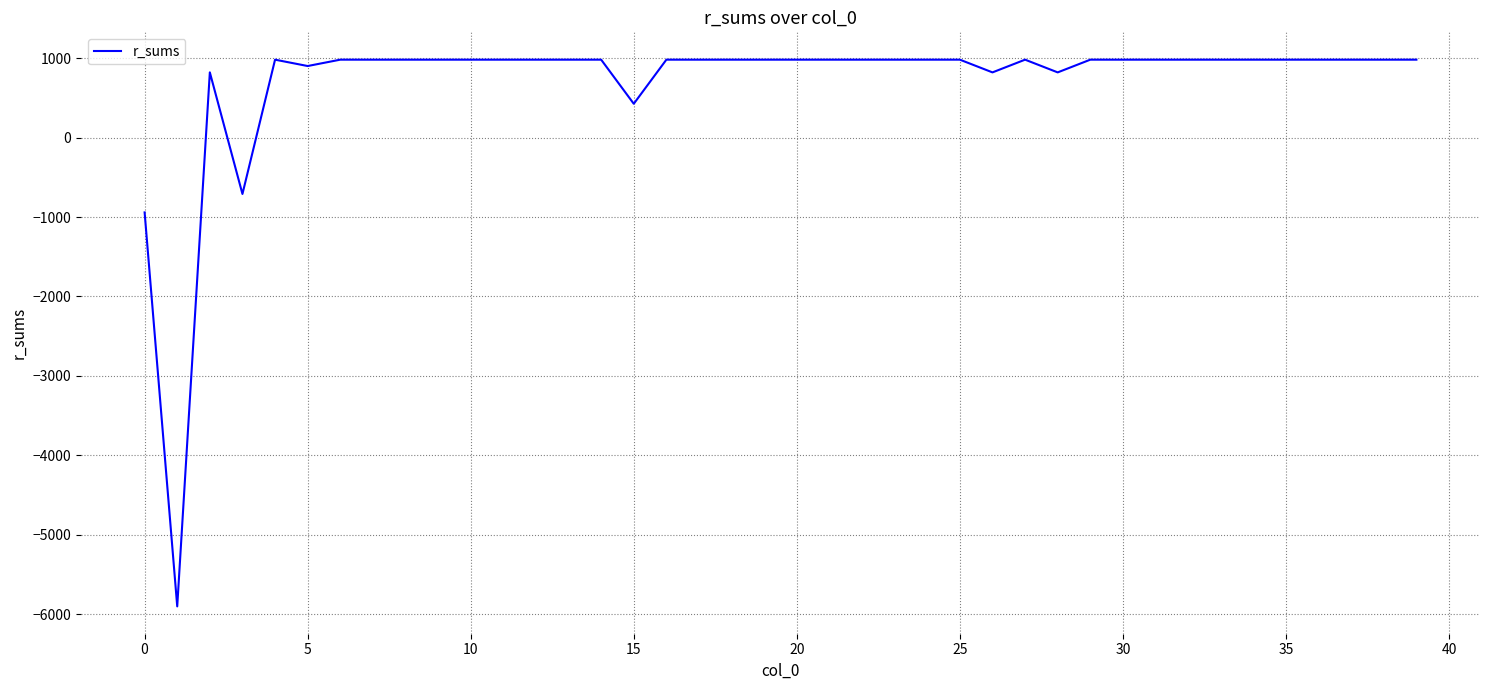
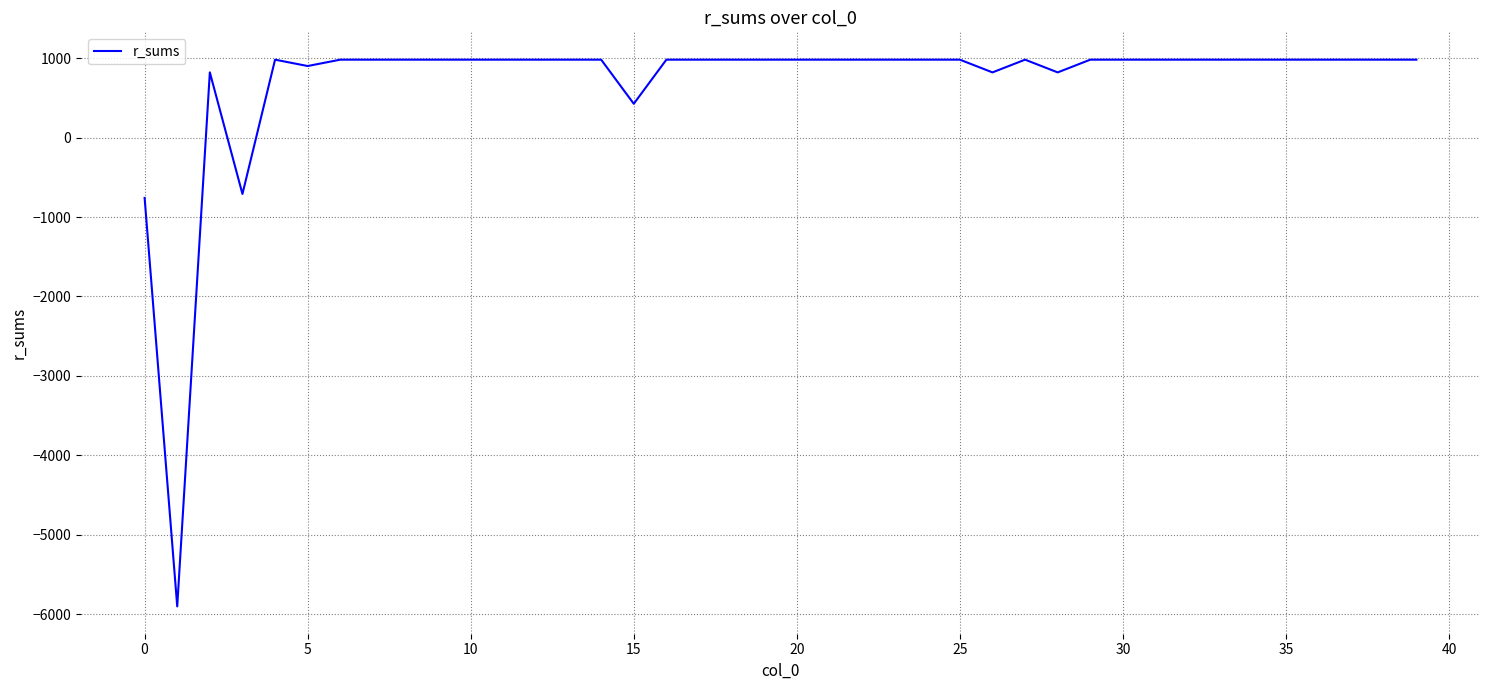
0: -900 -> -800
